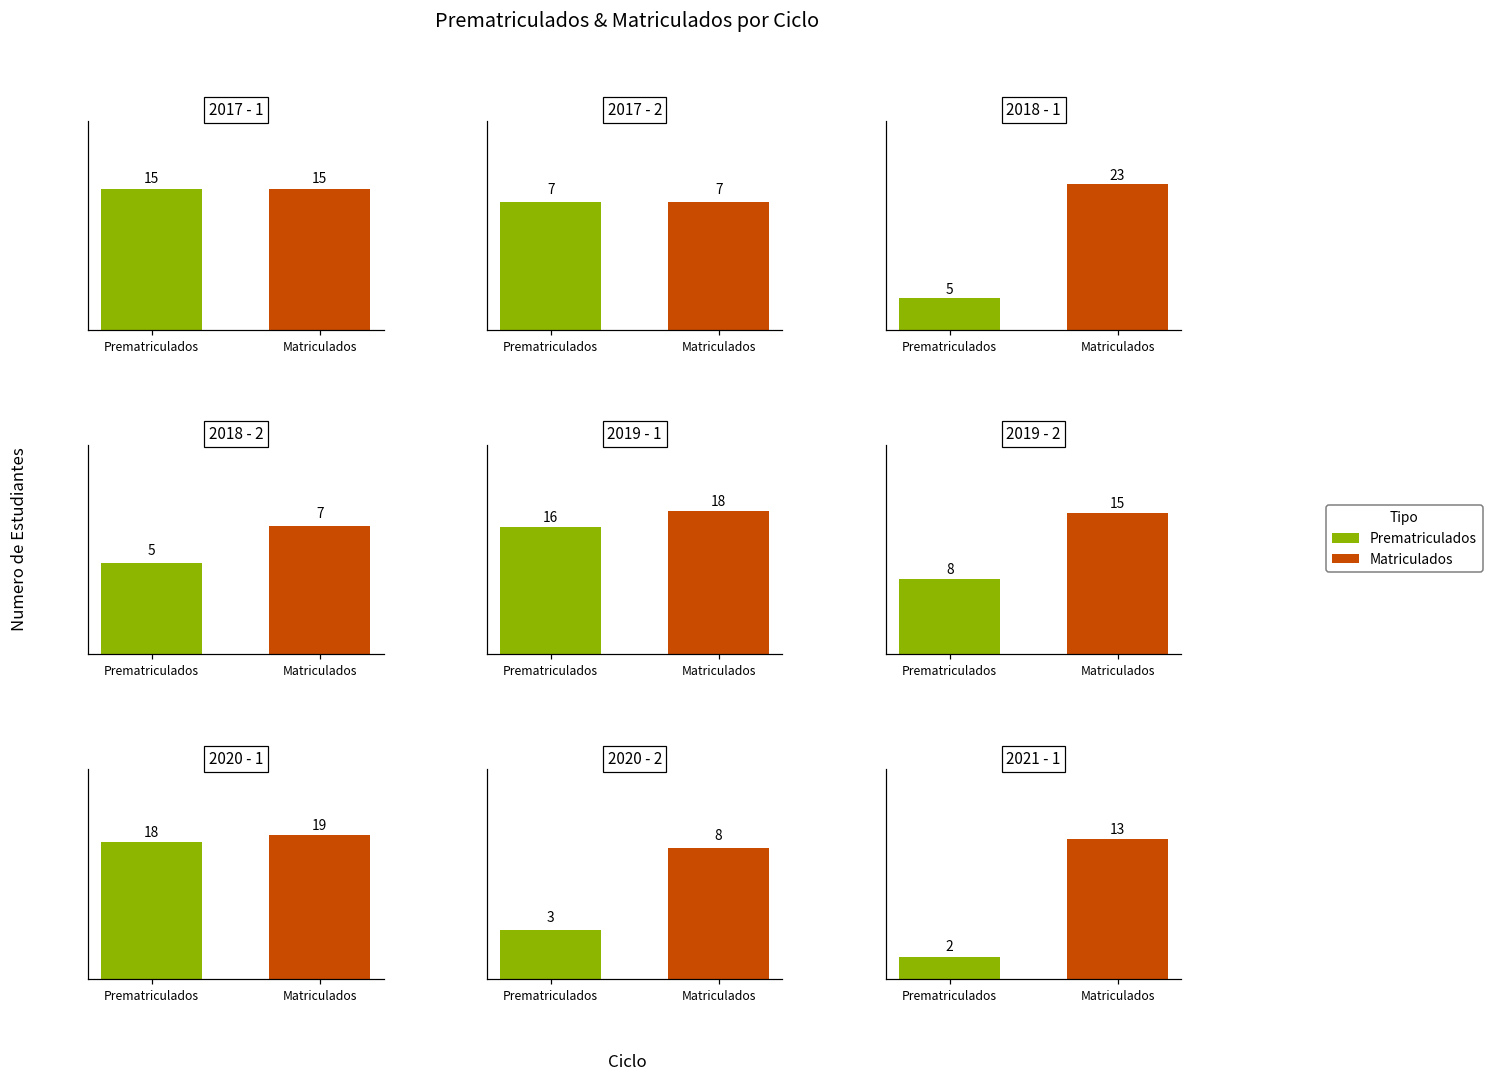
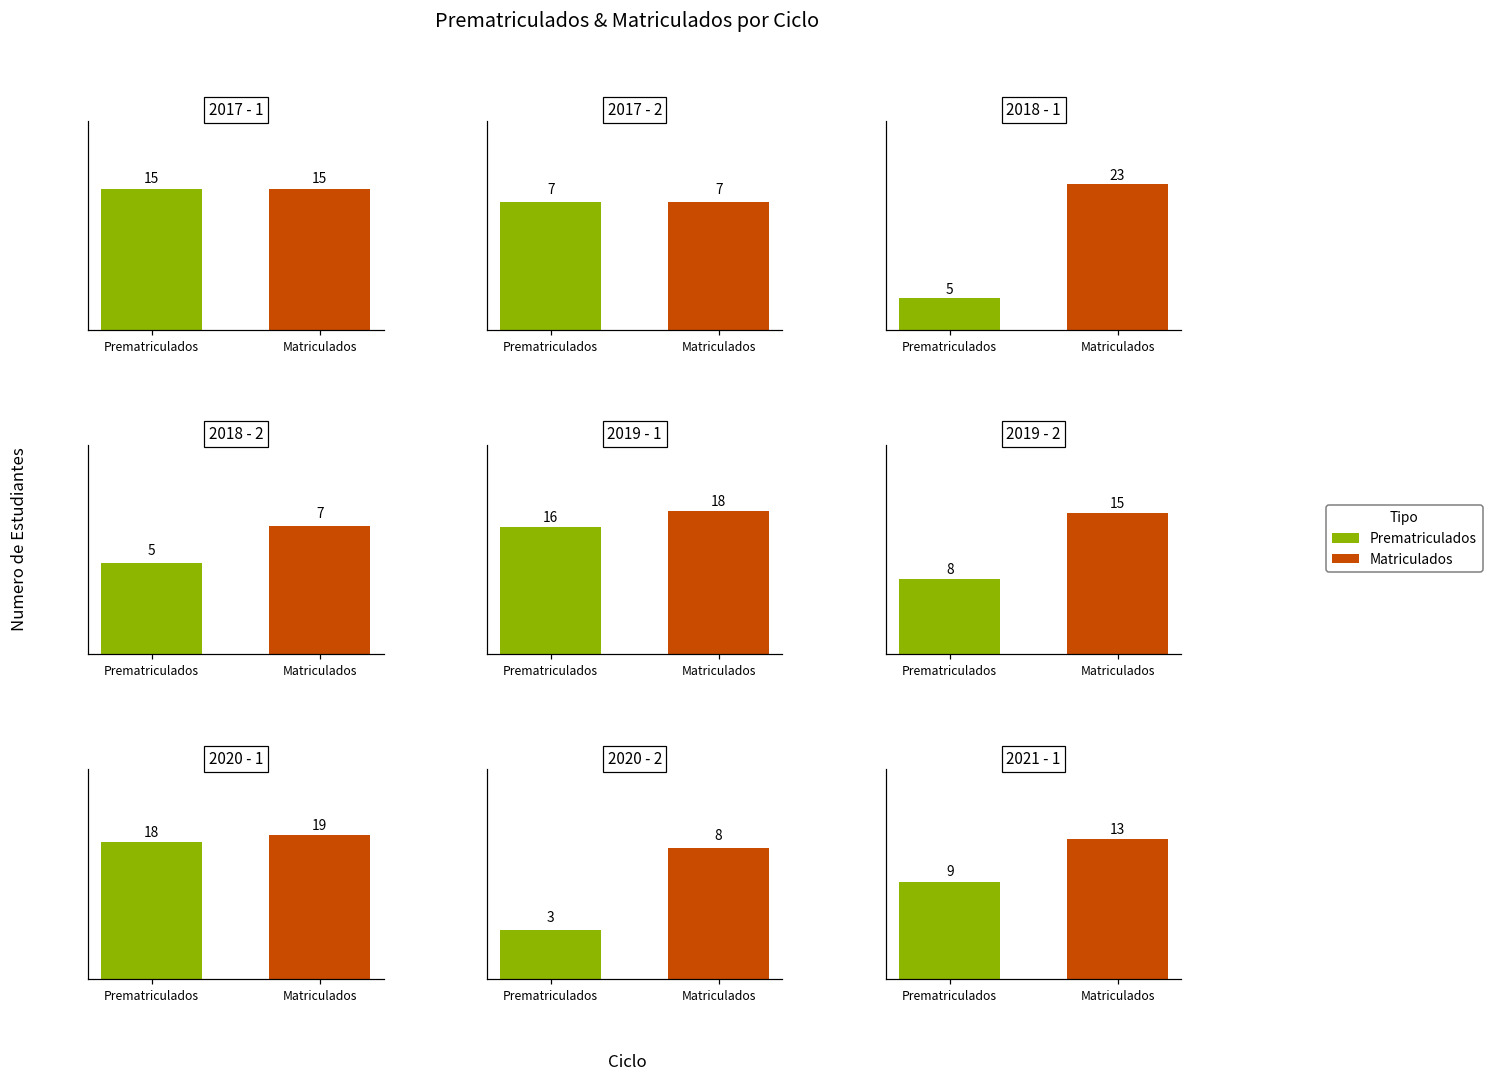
2021 - 1, Prematriculados: 2 -> 9
